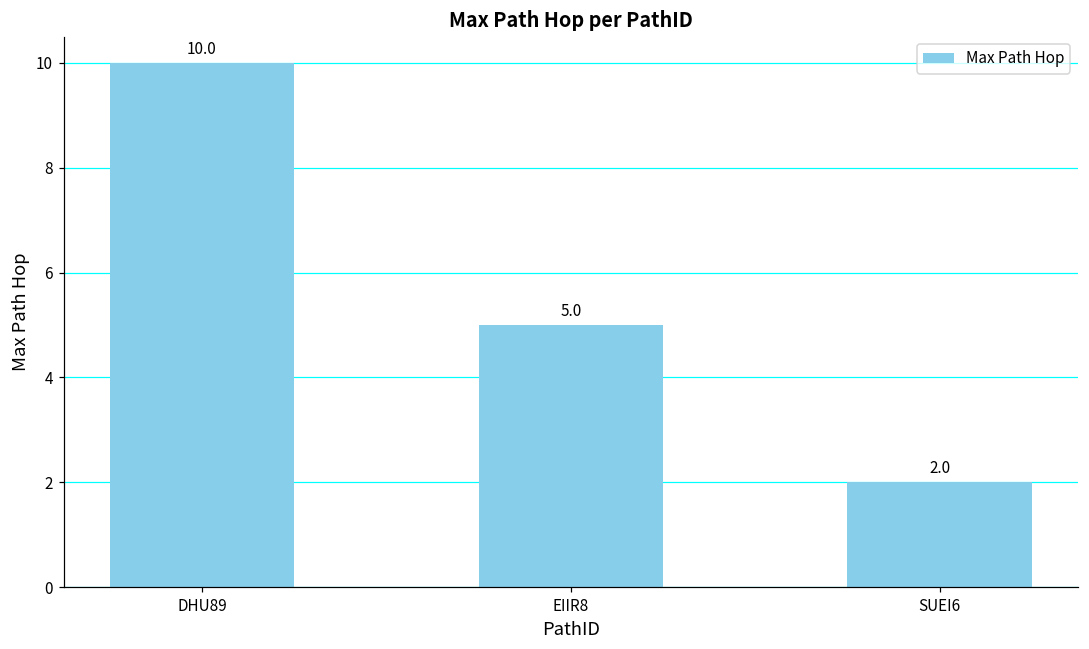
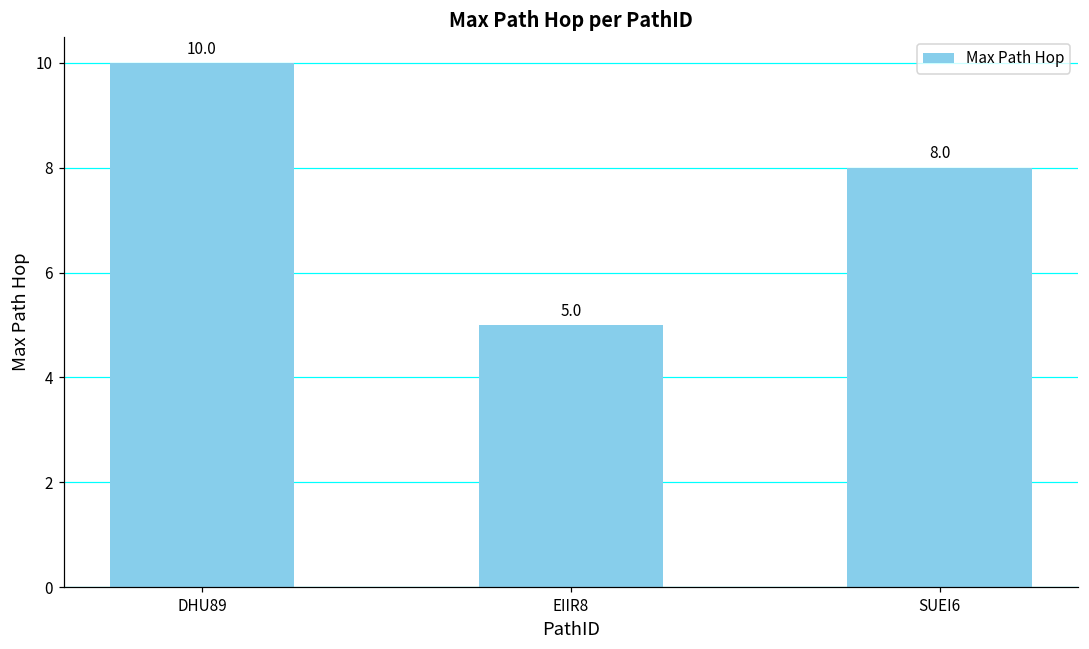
SUEI6: 2.0 -> 8.0
